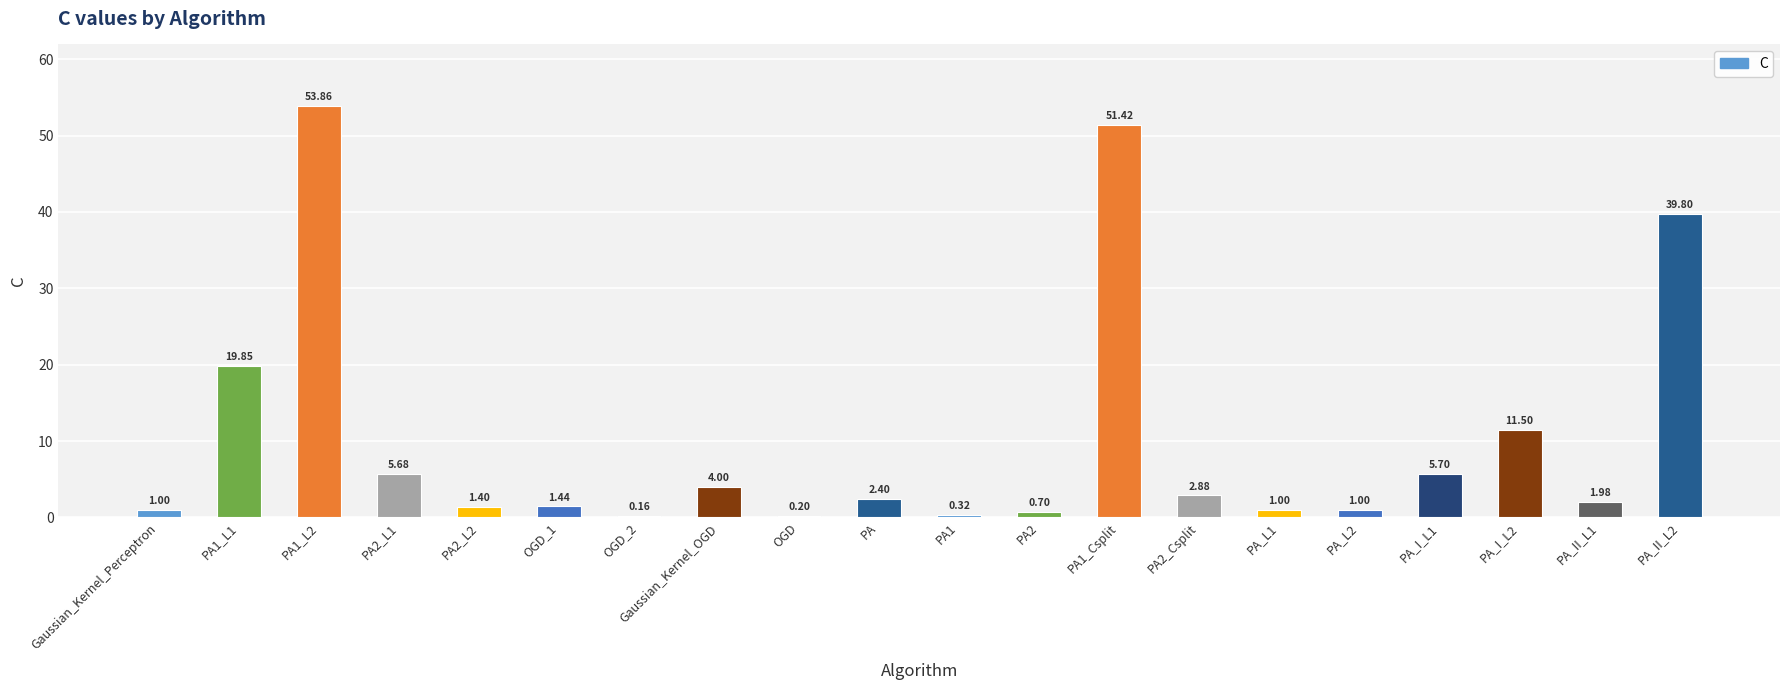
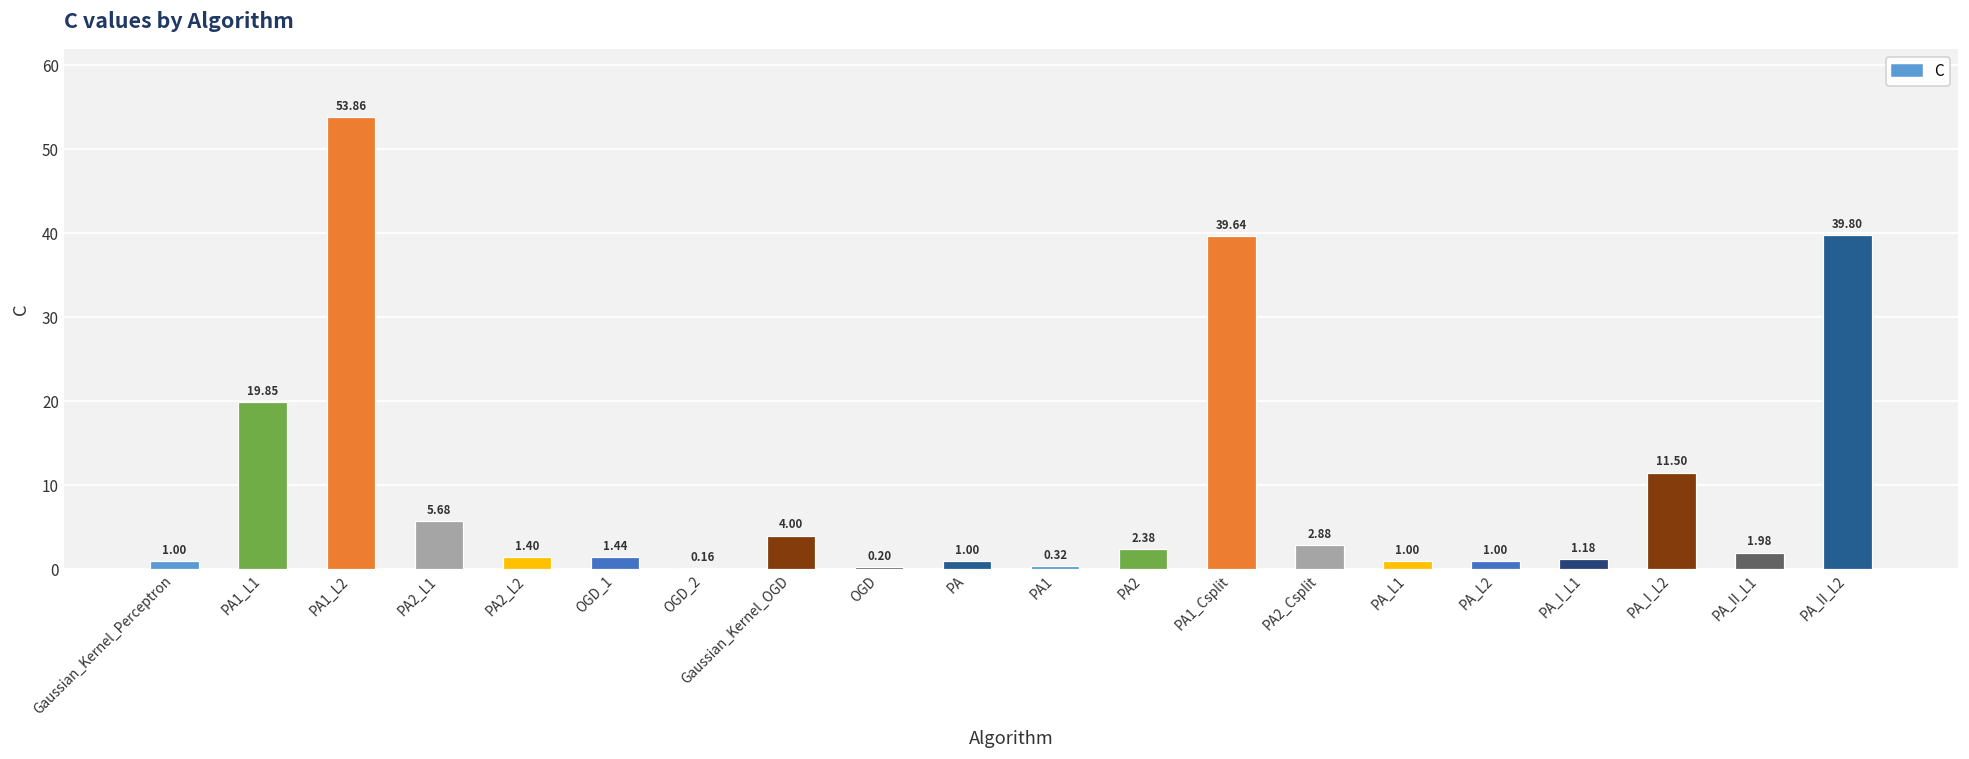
PA: 2.40 -> 1.00
PA2: 0.70 -> 2.38
PA1_Csplit: 51.42 -> 39.64
PA_I_L1: 5.70 -> 1.18
